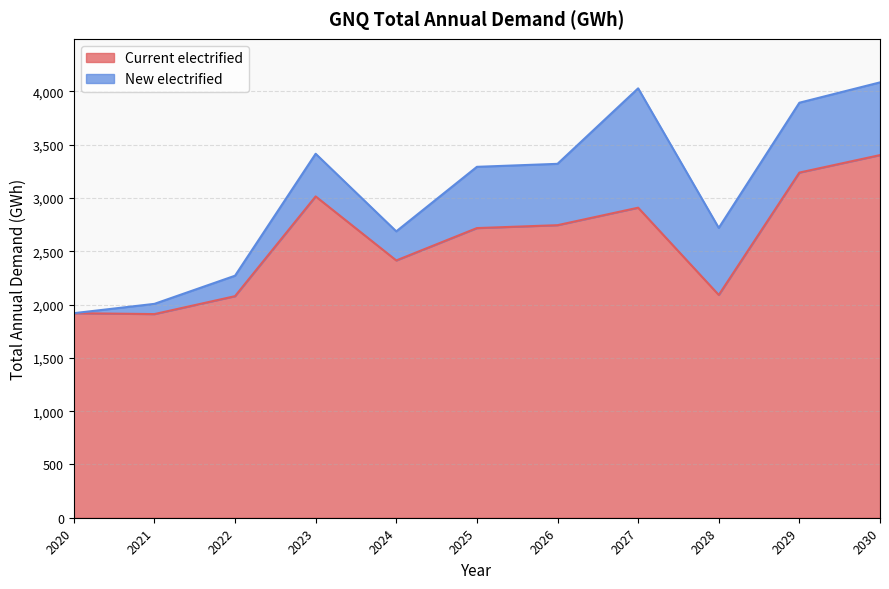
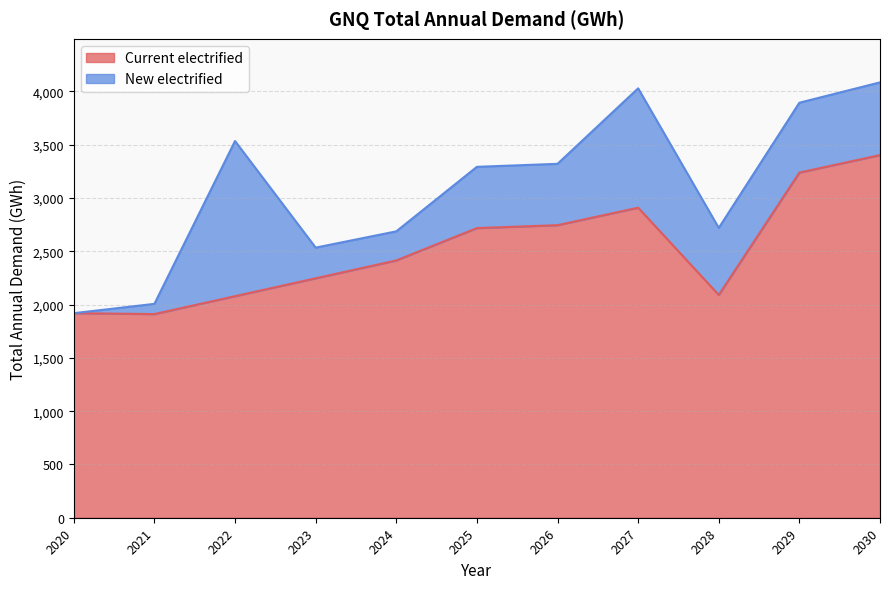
New electrified, 2022: 190 -> 1,460
Current electrified, 2023: 3,010 -> 2,250
New electrified, 2023: 400 -> 290
